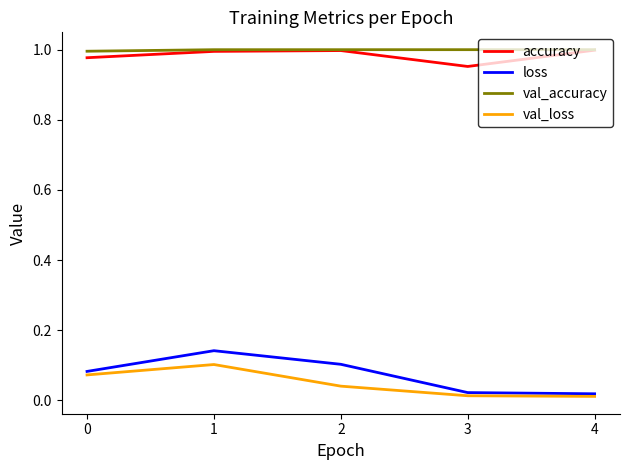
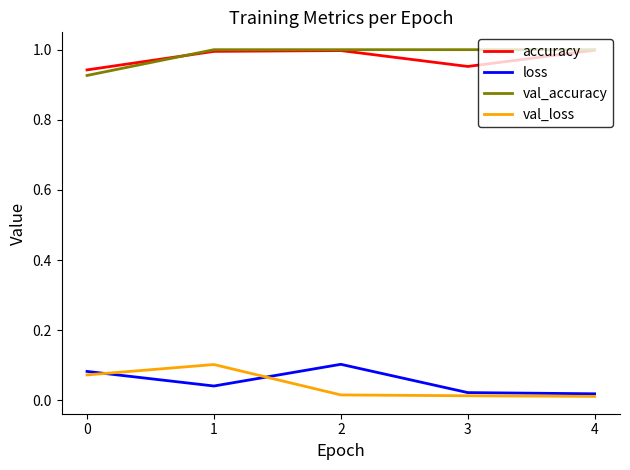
accuracy, 0: 0.98 -> 0.94
val_accuracy, 0: 1.00 -> 0.93
loss, 1: 0.14 -> 0.04
val_loss, 2: 0.04 -> 0.02
